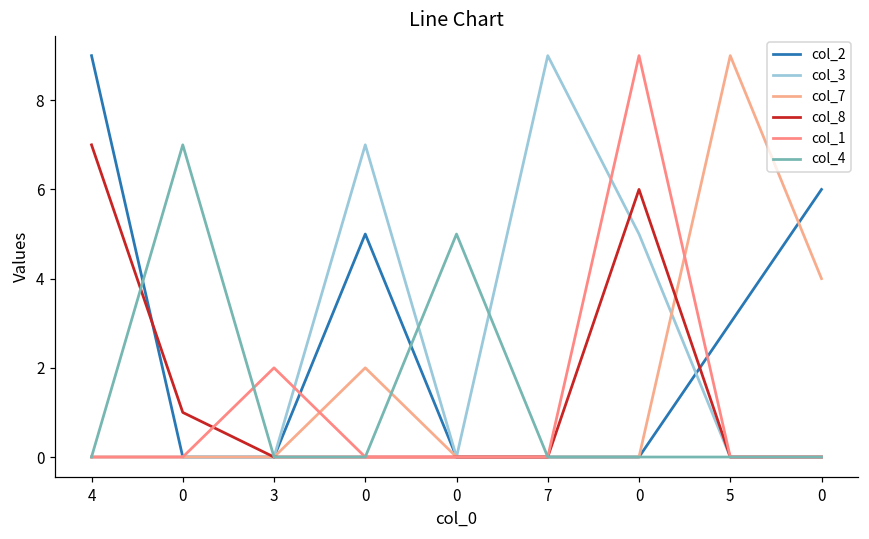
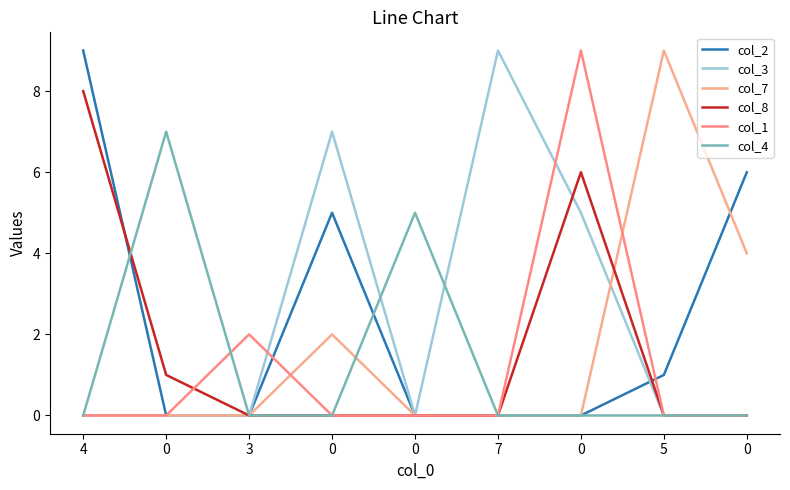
col_8, 4: 7 -> 8
col_2, 5: 3 -> 1
